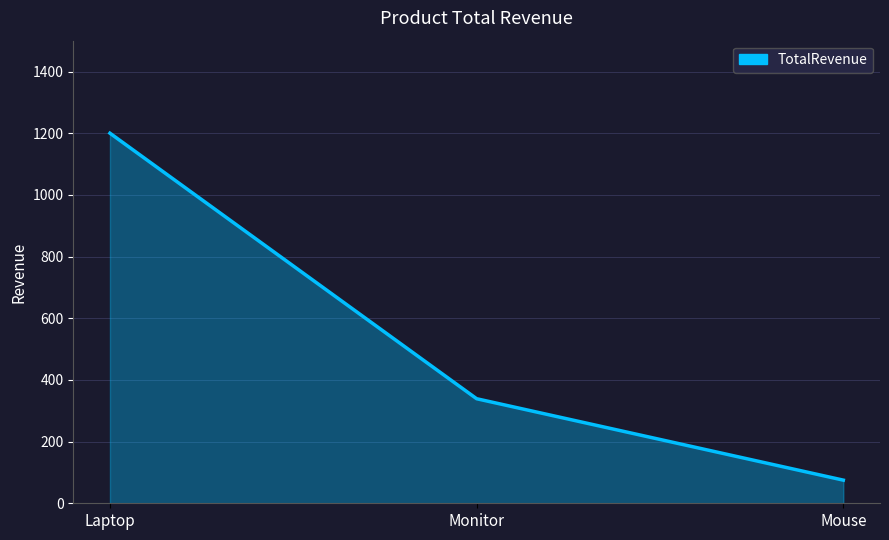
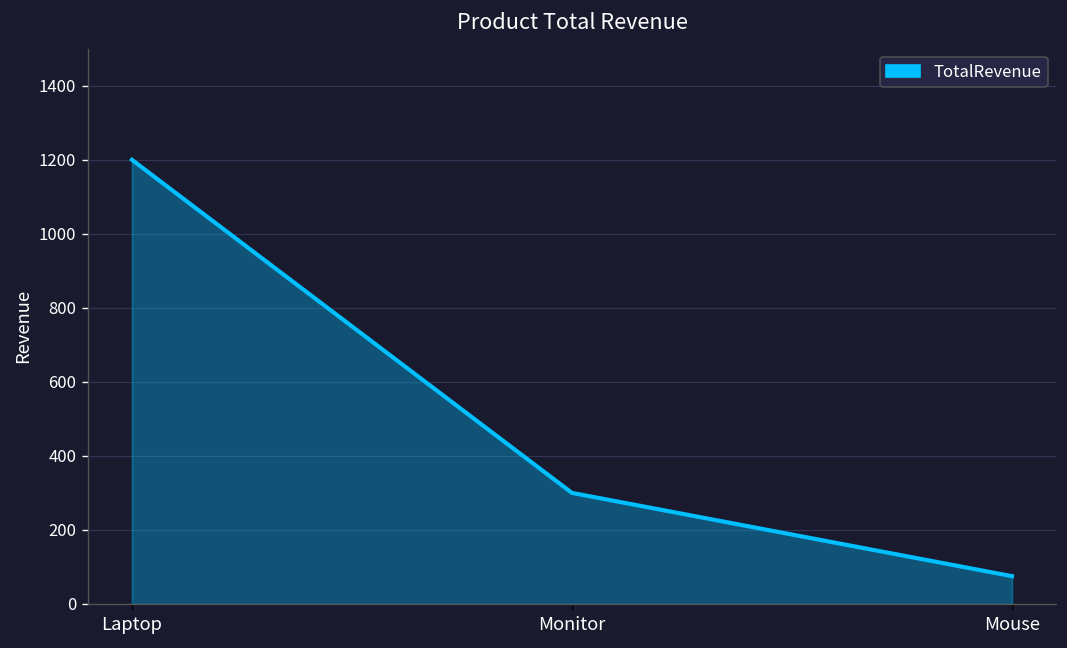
Monitor: 340 -> 300
